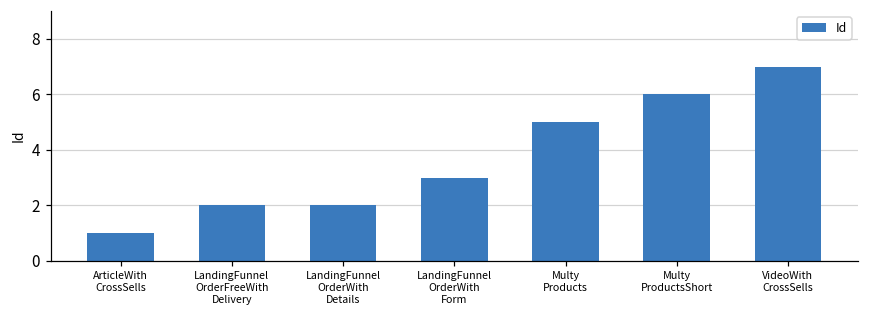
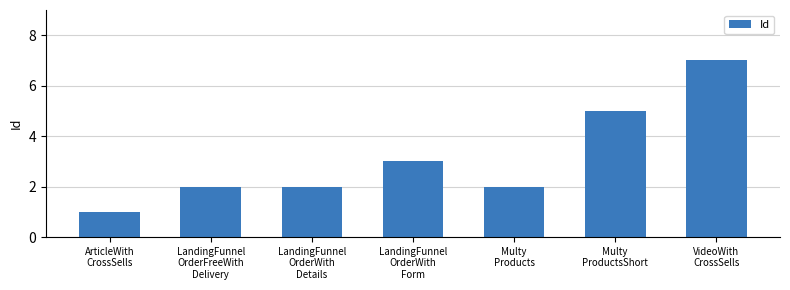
Multy Products: 5 -> 2
Multy ProductsShort: 6 -> 5
